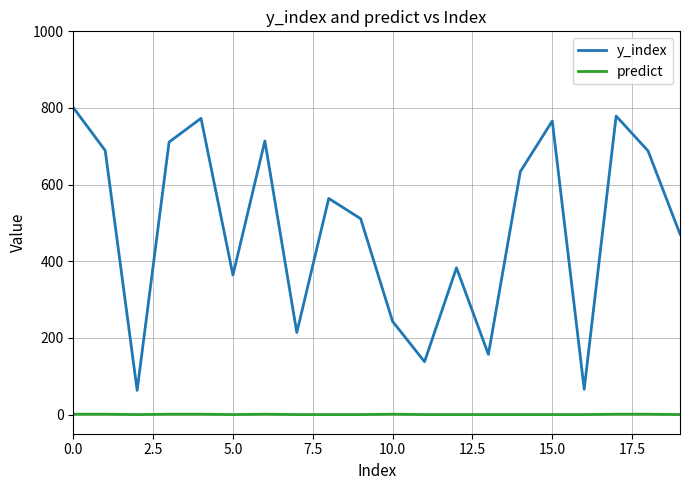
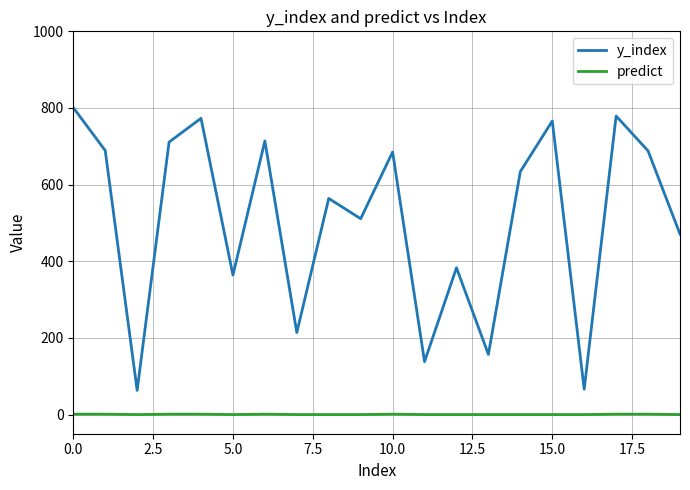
y_index, 10.0: 240 -> 690
